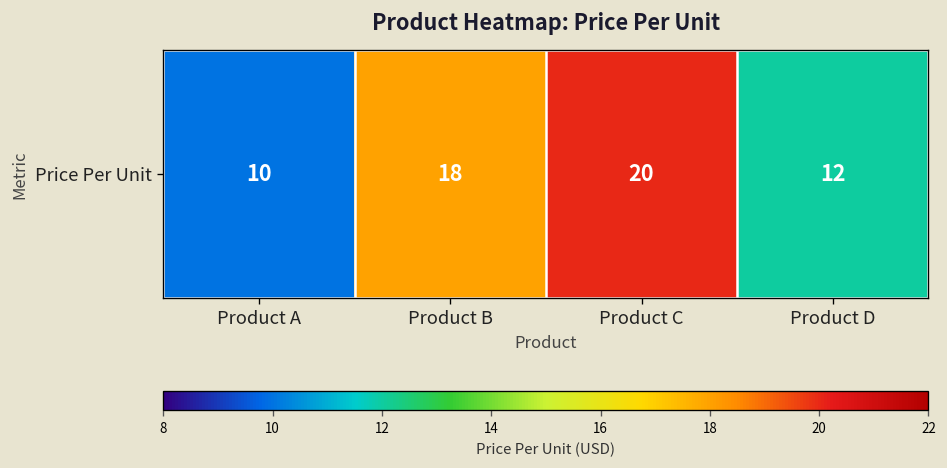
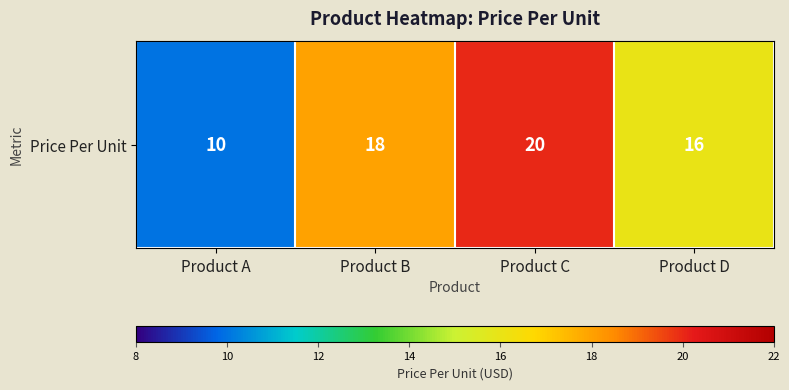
Price Per Unit, Product D: 12 -> 16
